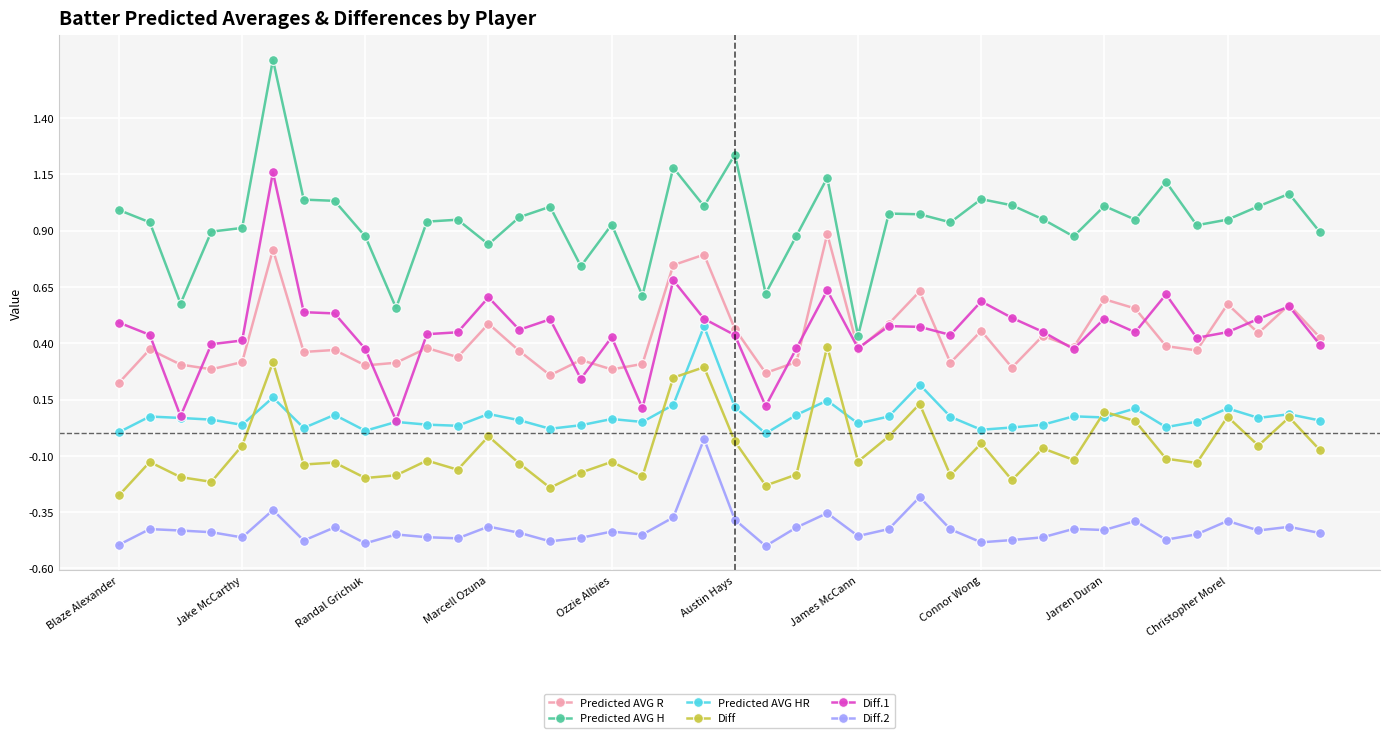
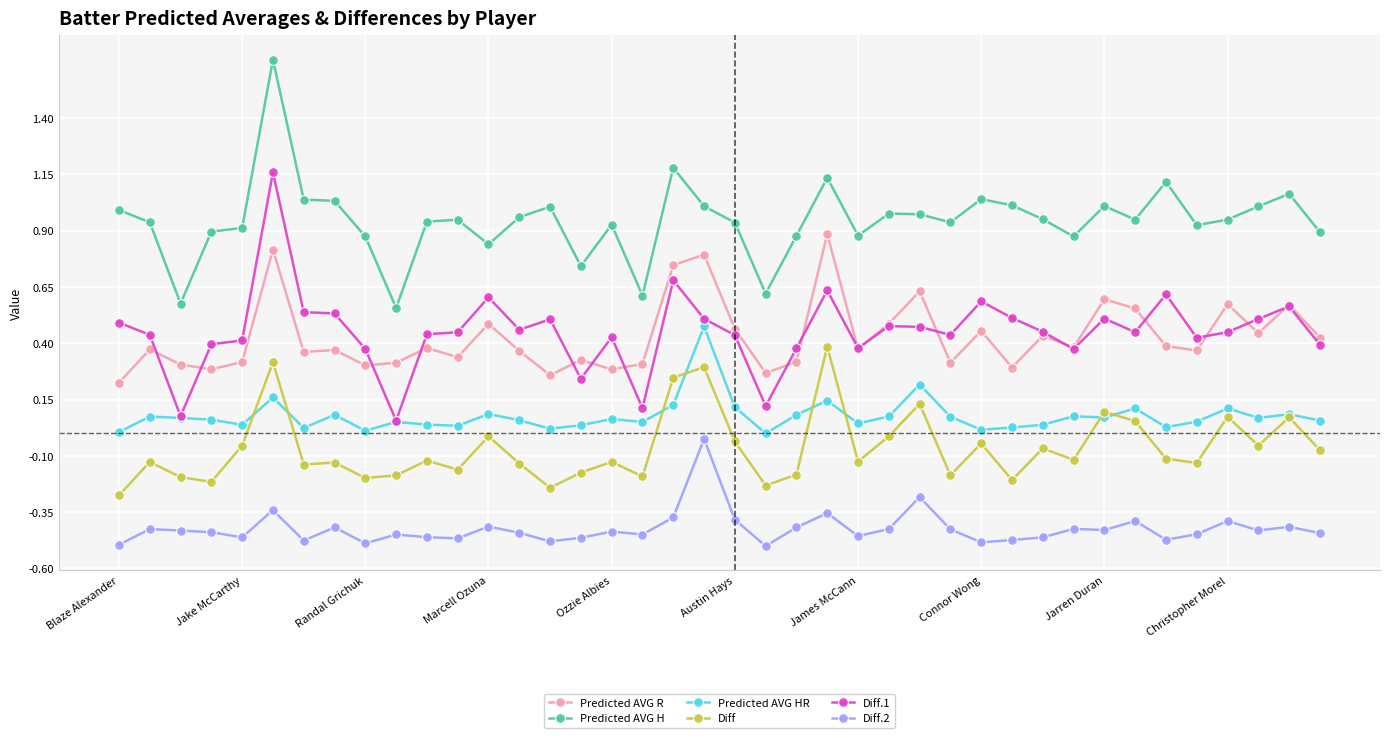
Predicted AVG H, Austin Hays: 1.24 -> 0.94
Predicted AVG H, James McCann: 0.43 -> 0.88
